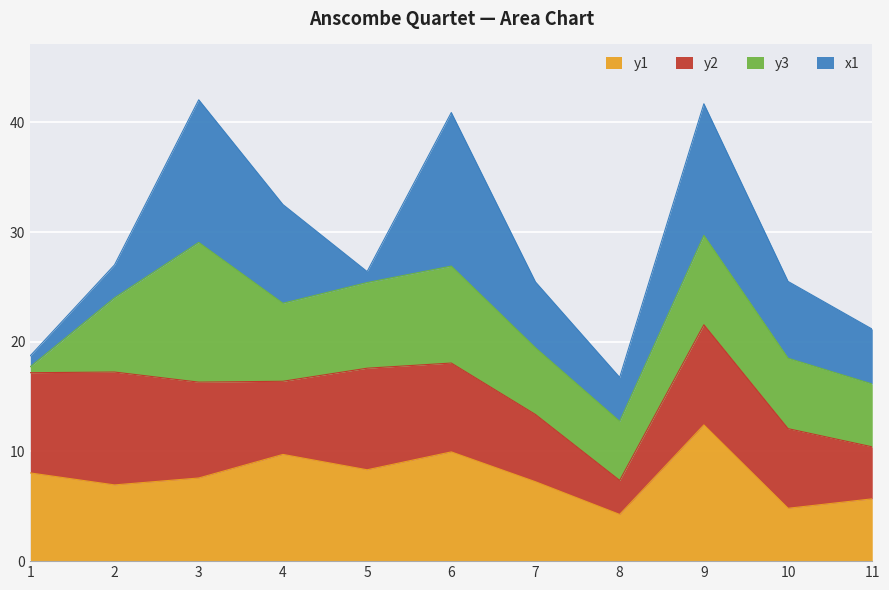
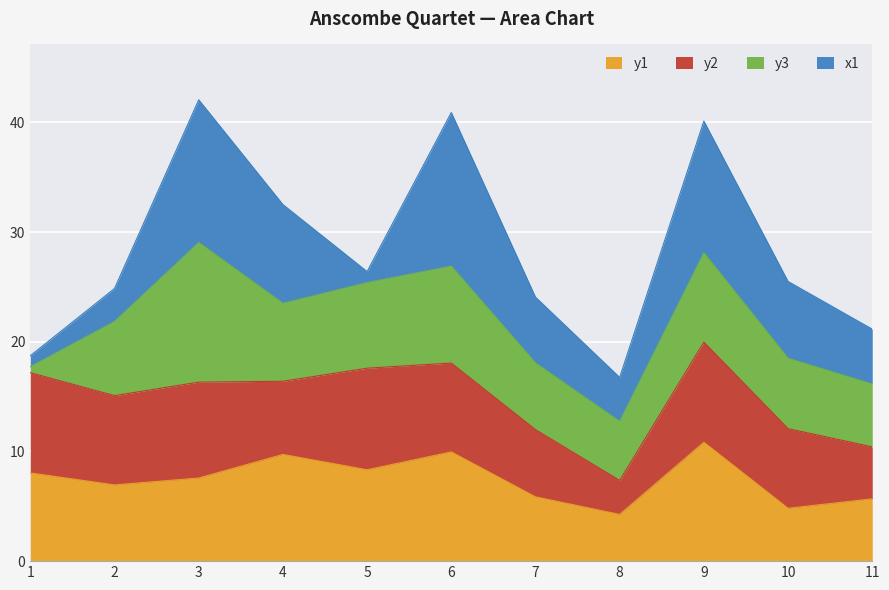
y2, 2: 10.3 -> 8.1
y1, 7: 7.2 -> 5.9
y1, 9: 12.4 -> 10.8
